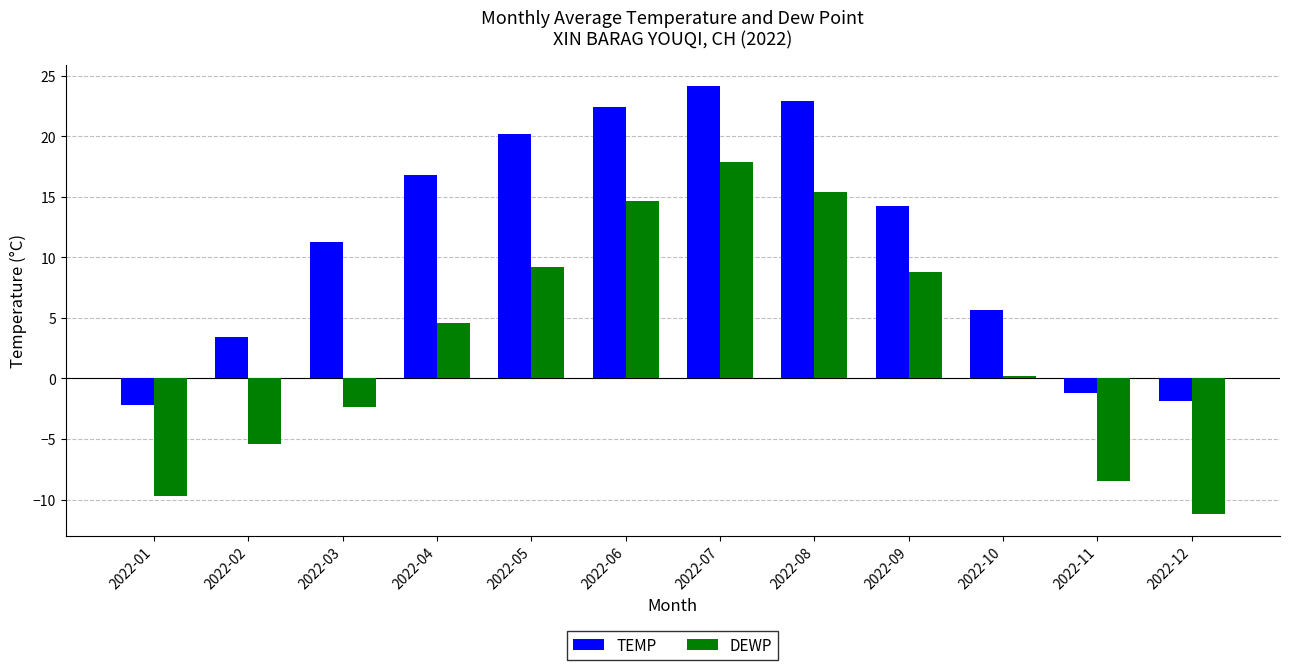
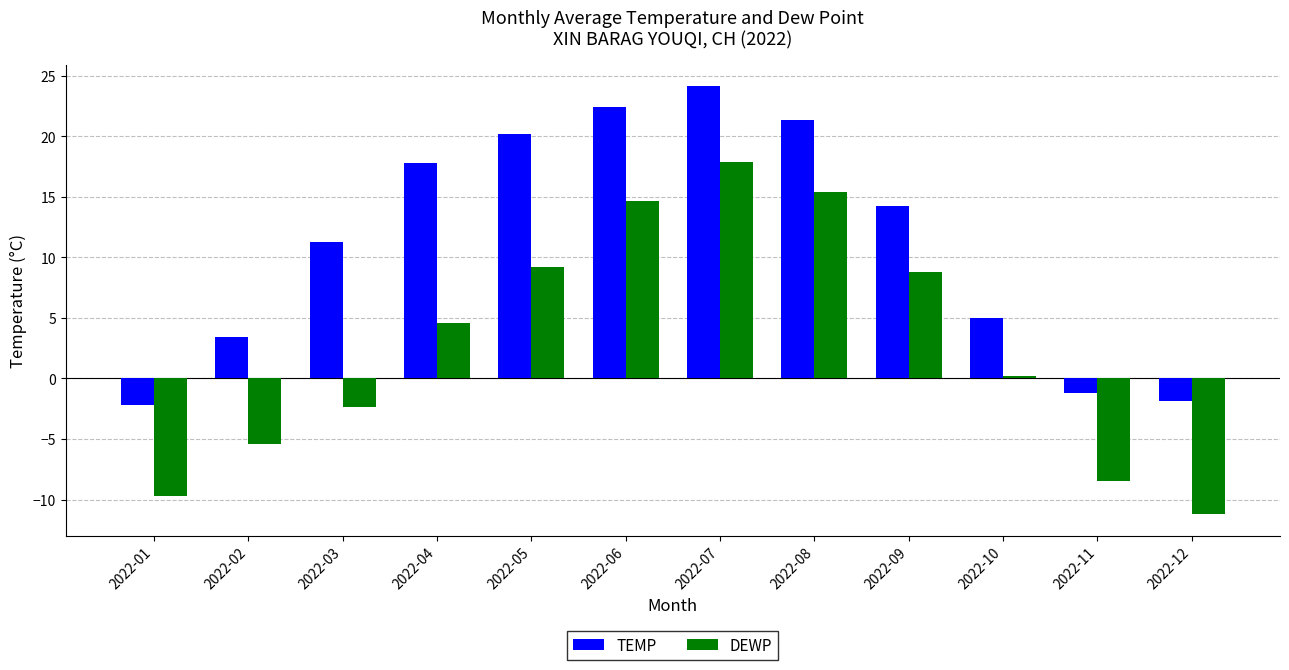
TEMP, 2022-04: 16.8 -> 17.8
TEMP, 2022-08: 22.9 -> 21.3
TEMP, 2022-10: 5.7 -> 5.0
